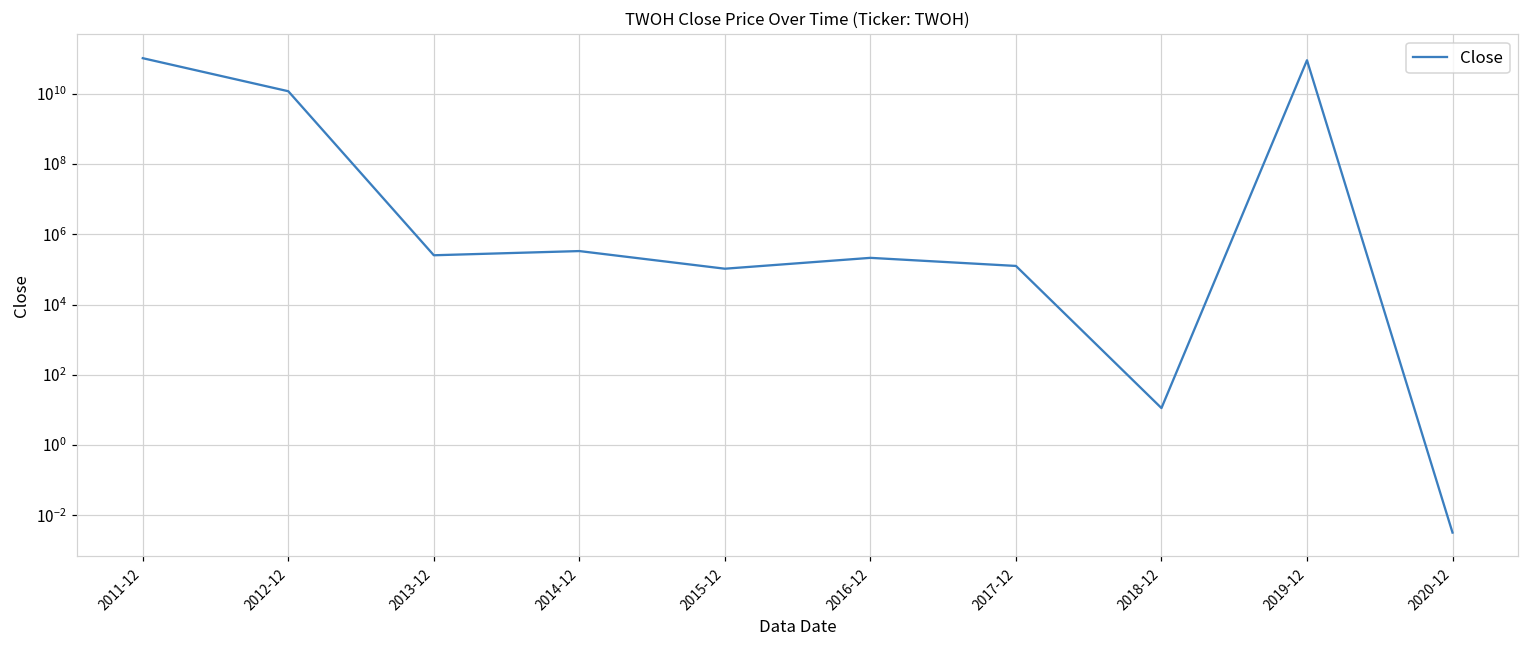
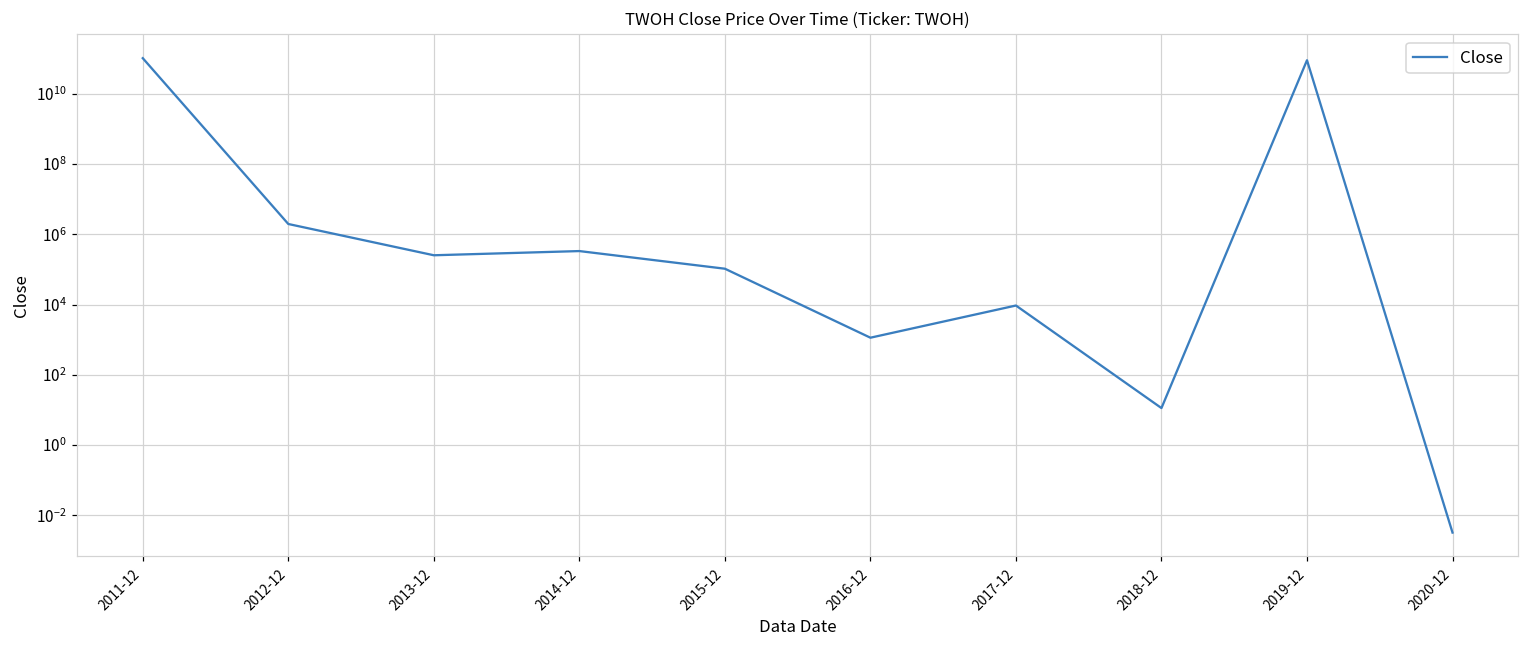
2012-12: 12000000000 -> 2000000
2016-12: 200000 -> 1100
2017-12: 130000 -> 9000
